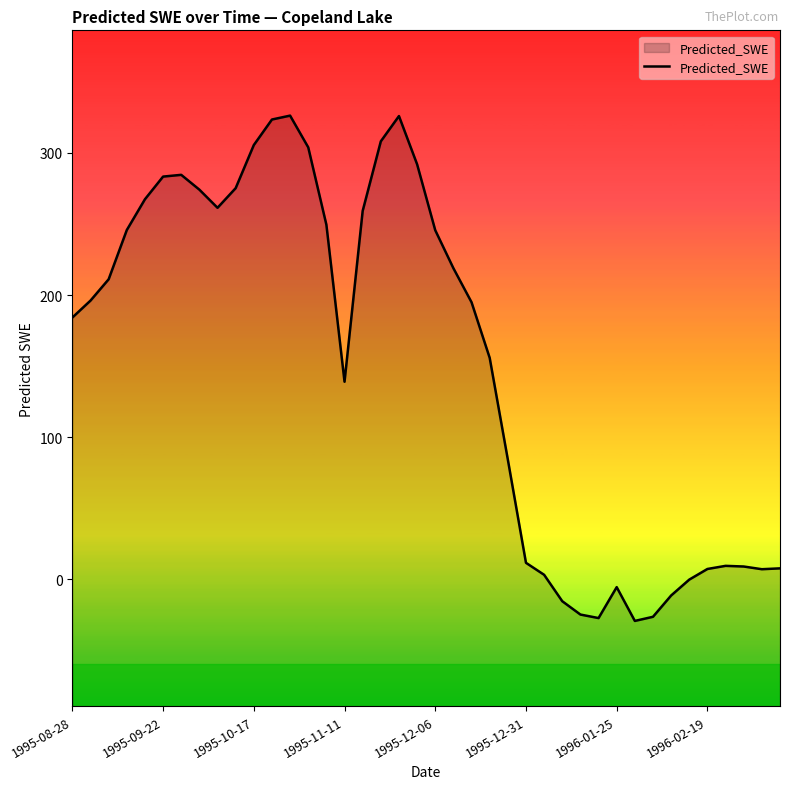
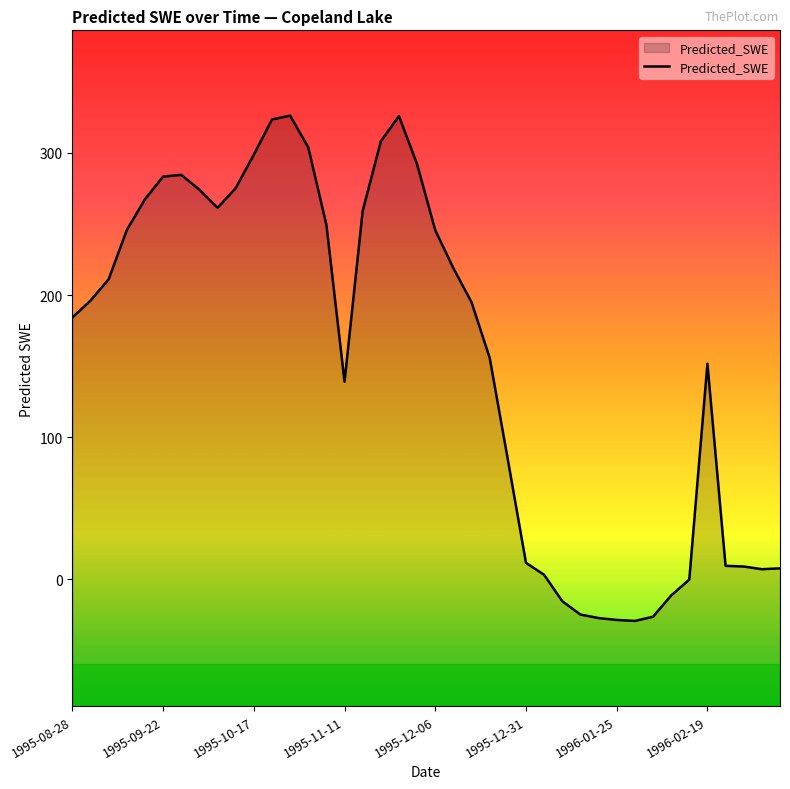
1995-10-17: 306 -> 299
1996-01-25: -5 -> -29
1996-02-19: 7 -> 152
